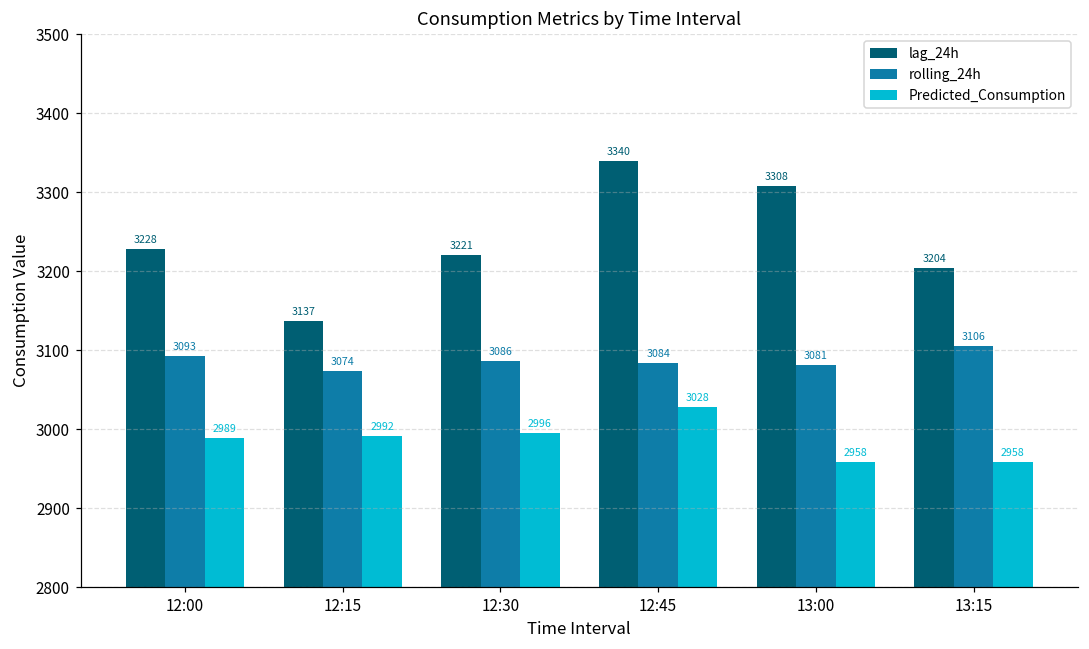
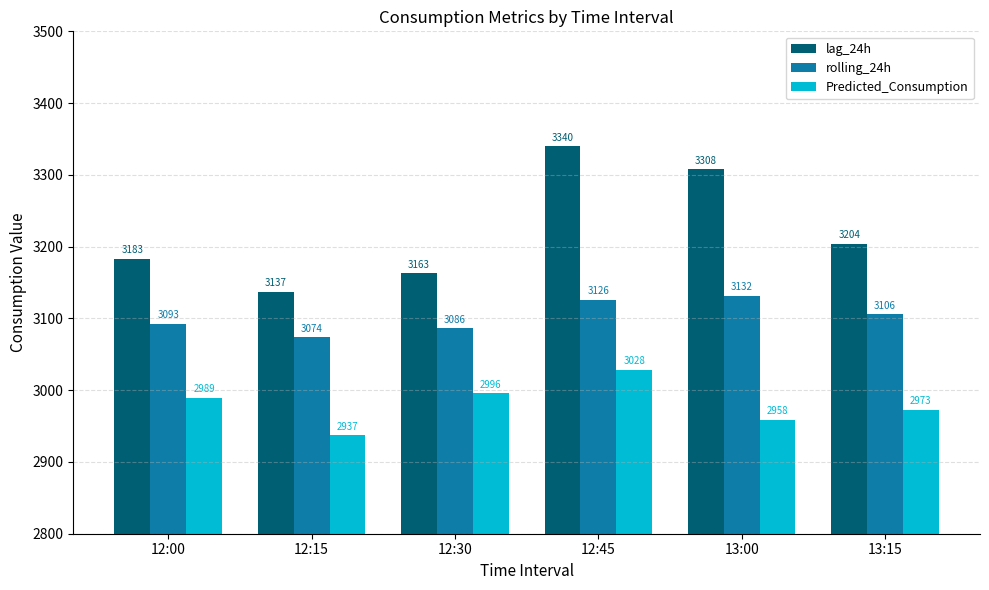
lag_24h, 12:00: 3228 -> 3183
Predicted_Consumption, 12:15: 2992 -> 2937
lag_24h, 12:30: 3221 -> 3163
rolling_24h, 12:45: 3084 -> 3126
rolling_24h, 13:00: 3081 -> 3132
Predicted_Consumption, 13:15: 2958 -> 2973
